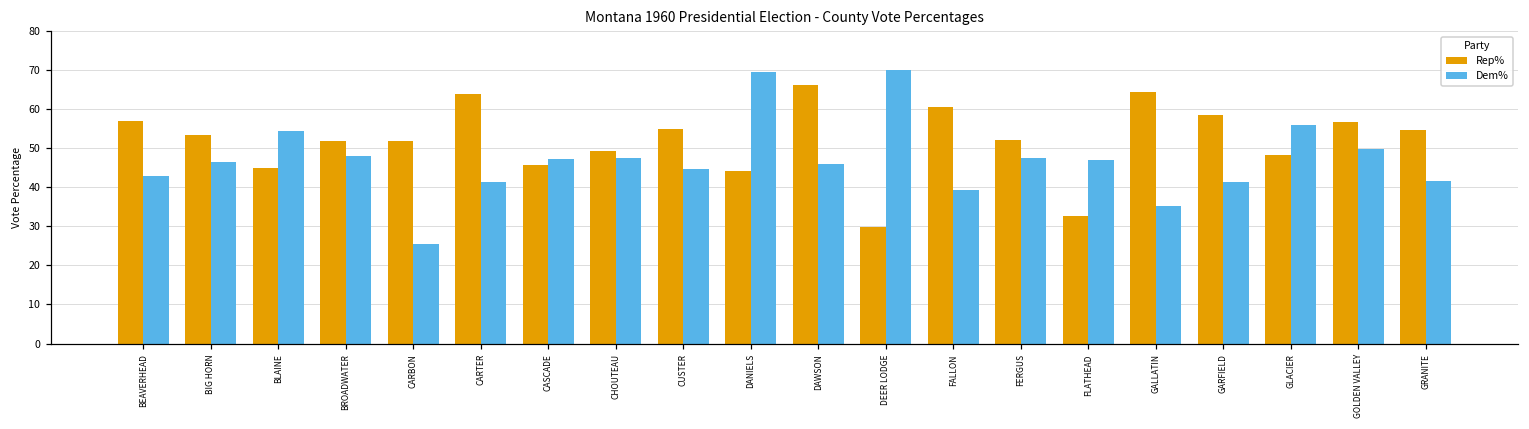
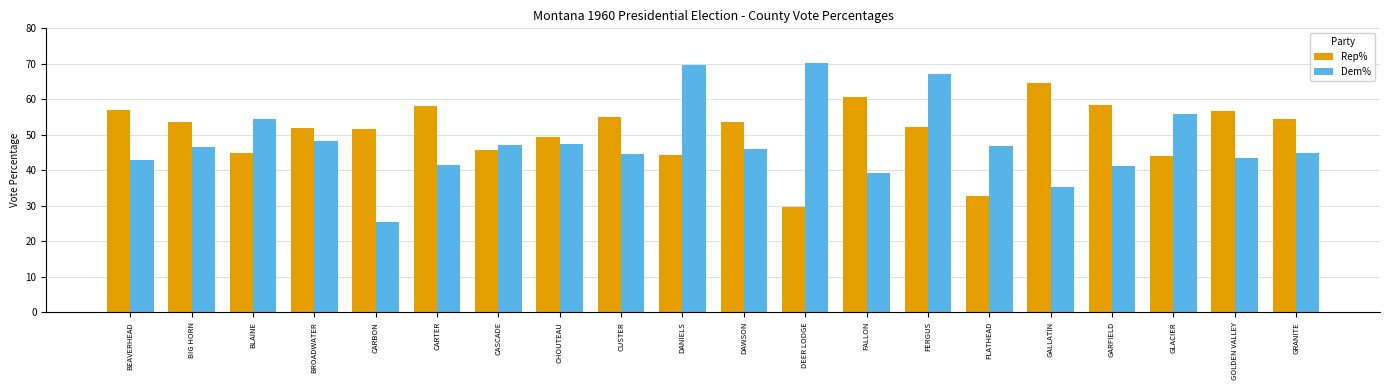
Rep%, CARTER: 64 -> 58
Rep%, DAWSON: 66 -> 54
Dem%, FERGUS: 48 -> 67
Rep%, GLACIER: 48 -> 44
Dem%, GOLDEN VALLEY: 50 -> 43
Dem%, GRANITE: 42 -> 45
